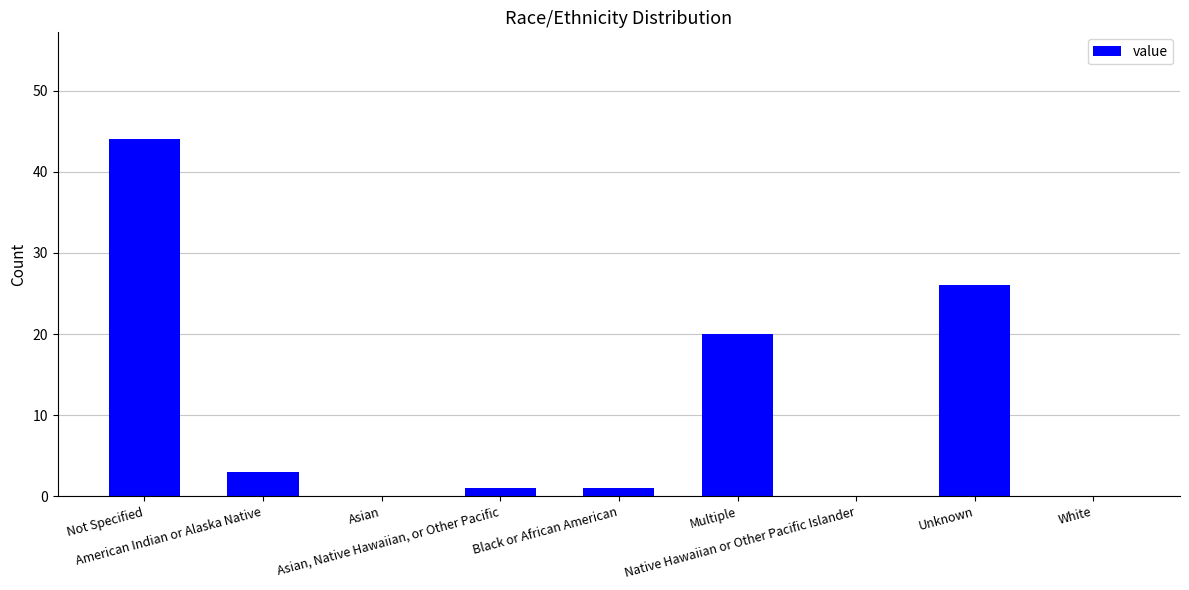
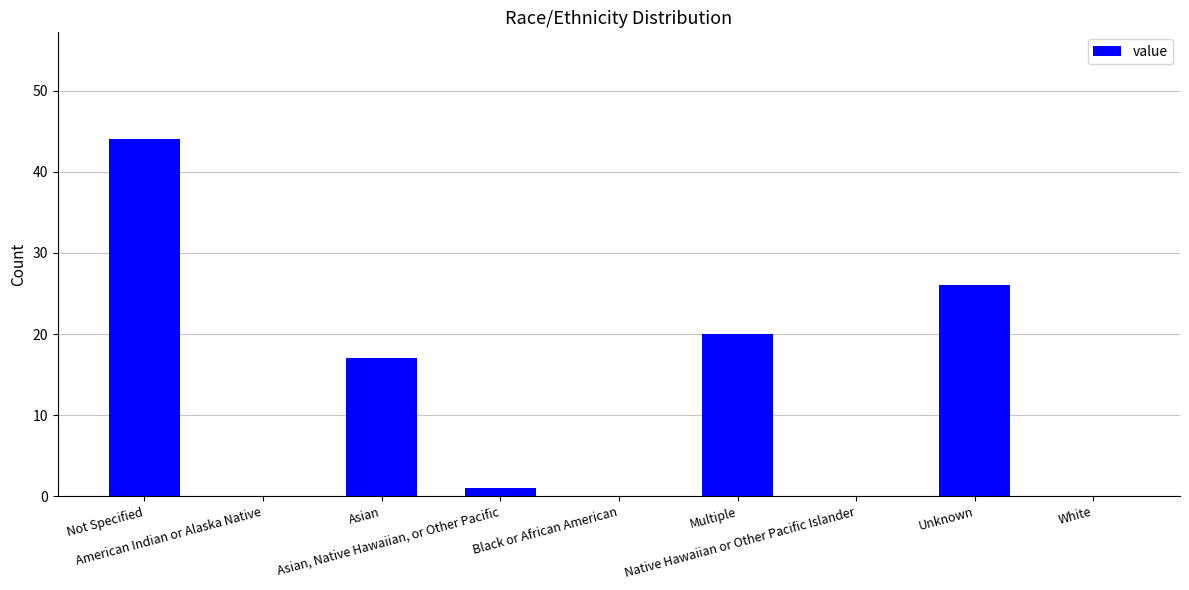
American Indian or Alaska Native: 3 -> 0
Asian: 0 -> 17
Black or African American: 1 -> 0
